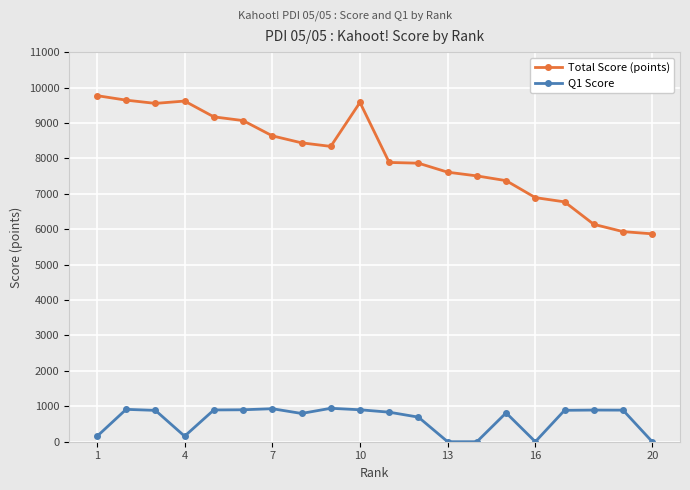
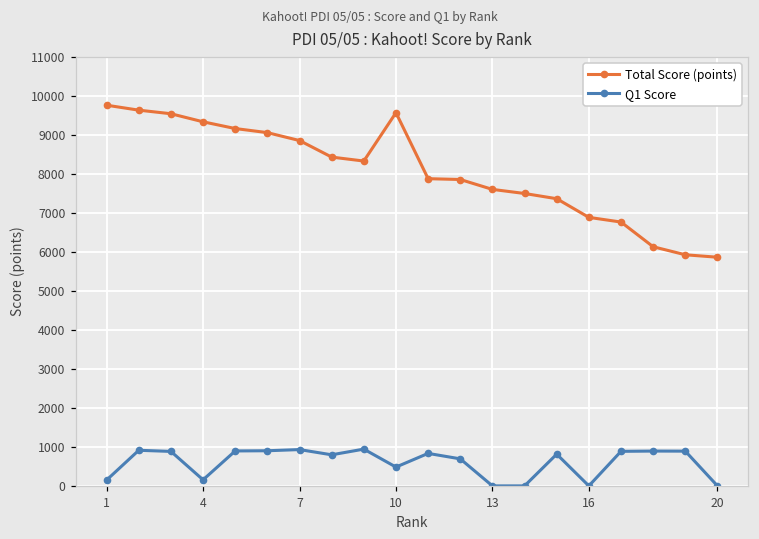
Total Score (points), 4: 9600 -> 9300
Total Score (points), 7: 8600 -> 8900
Q1 Score, 10: 900 -> 500
